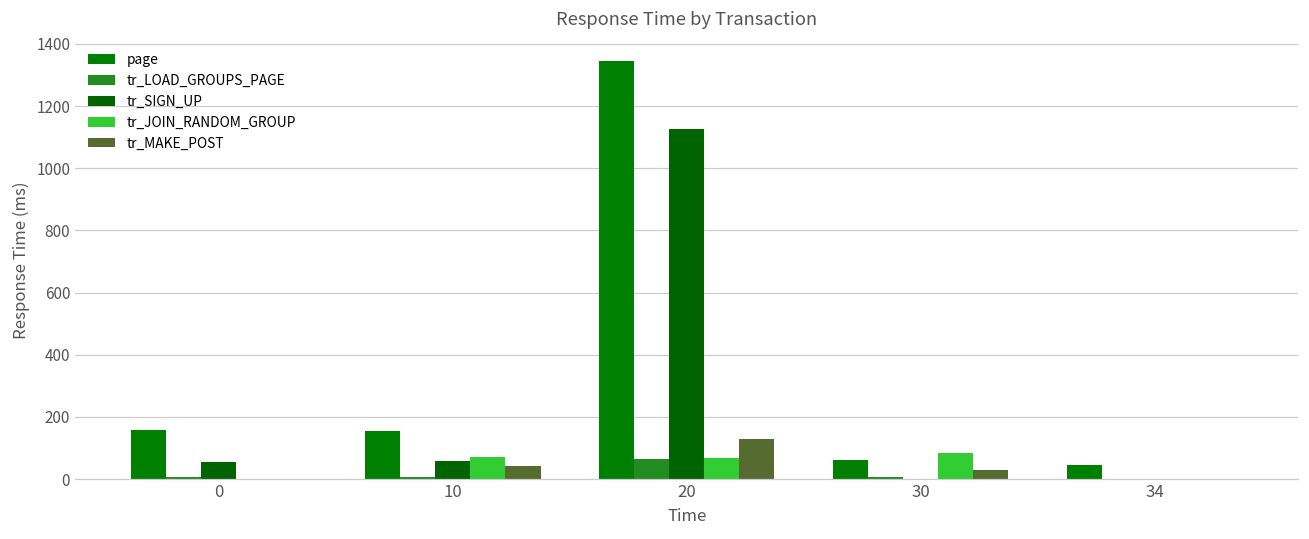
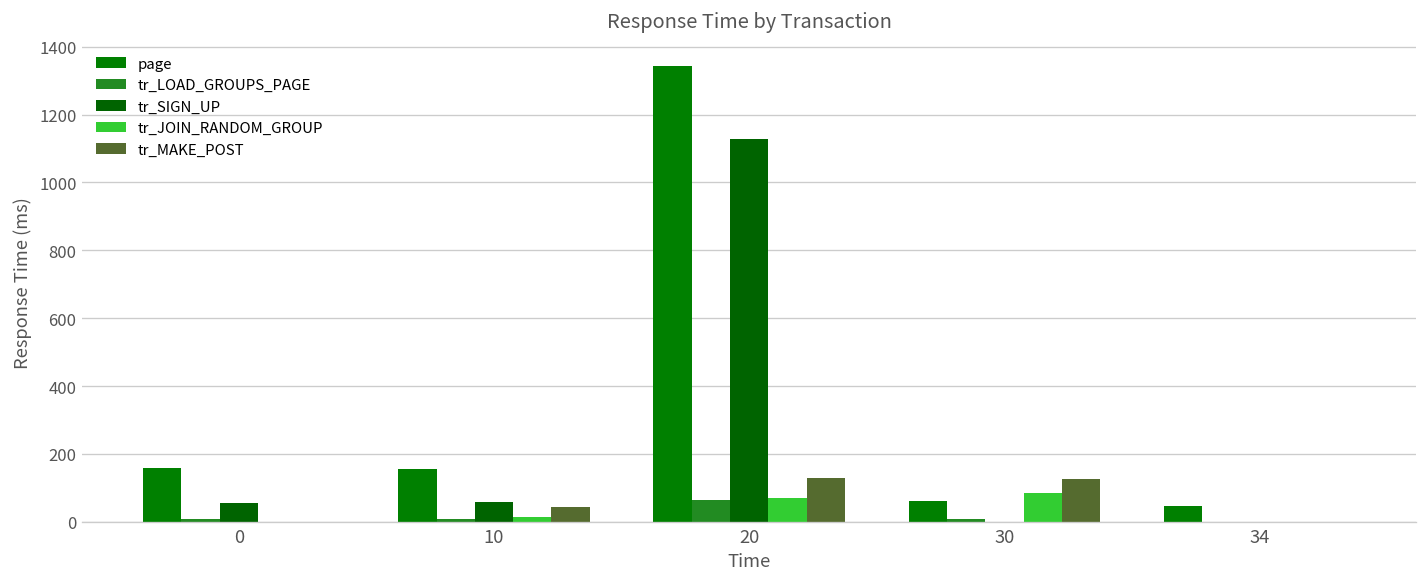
tr_JOIN_RANDOM_GROUP, 10: 70 -> 10
tr_MAKE_POST, 30: 30 -> 130
